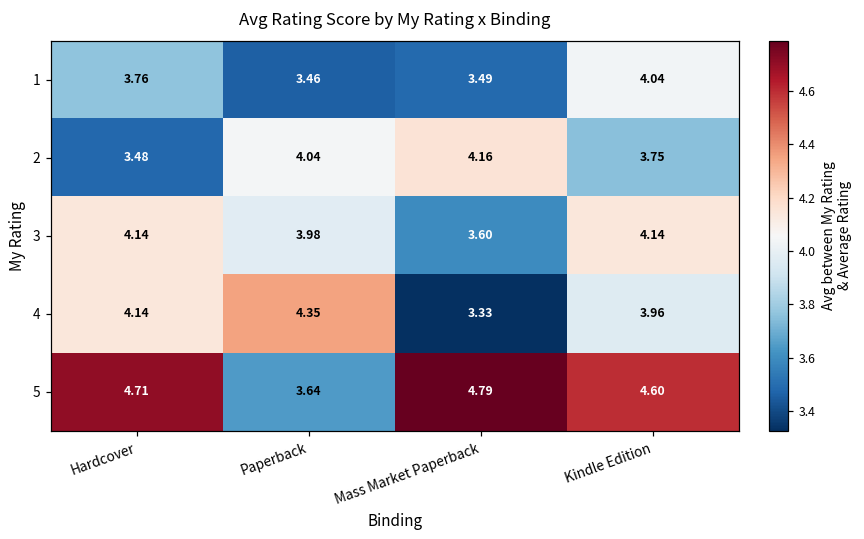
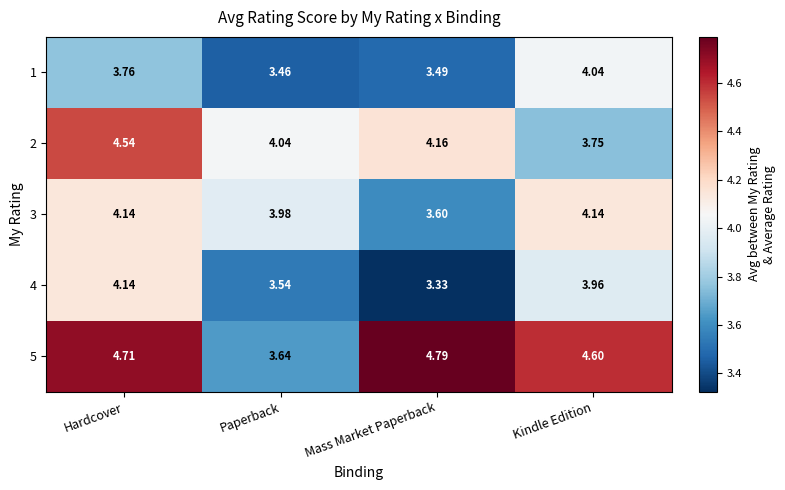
2, Hardcover: 3.48 -> 4.54
4, Paperback: 4.35 -> 3.54
